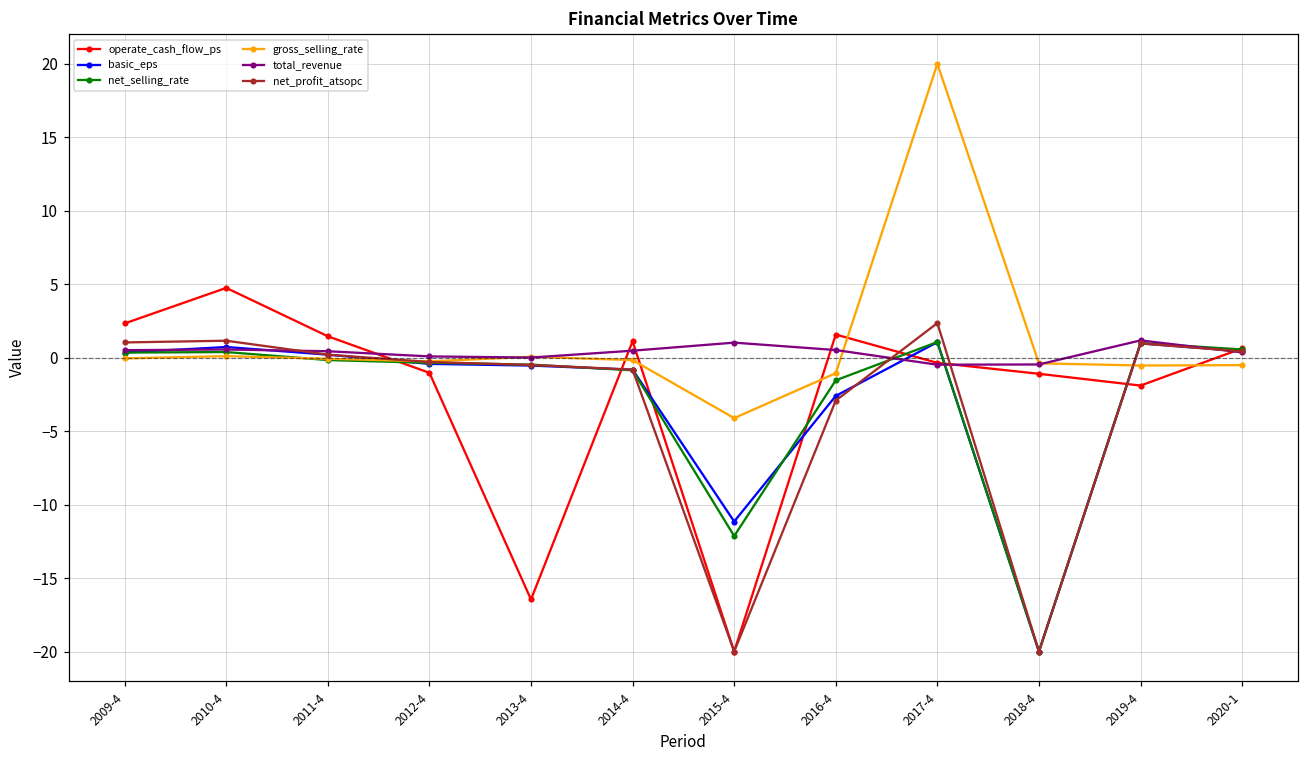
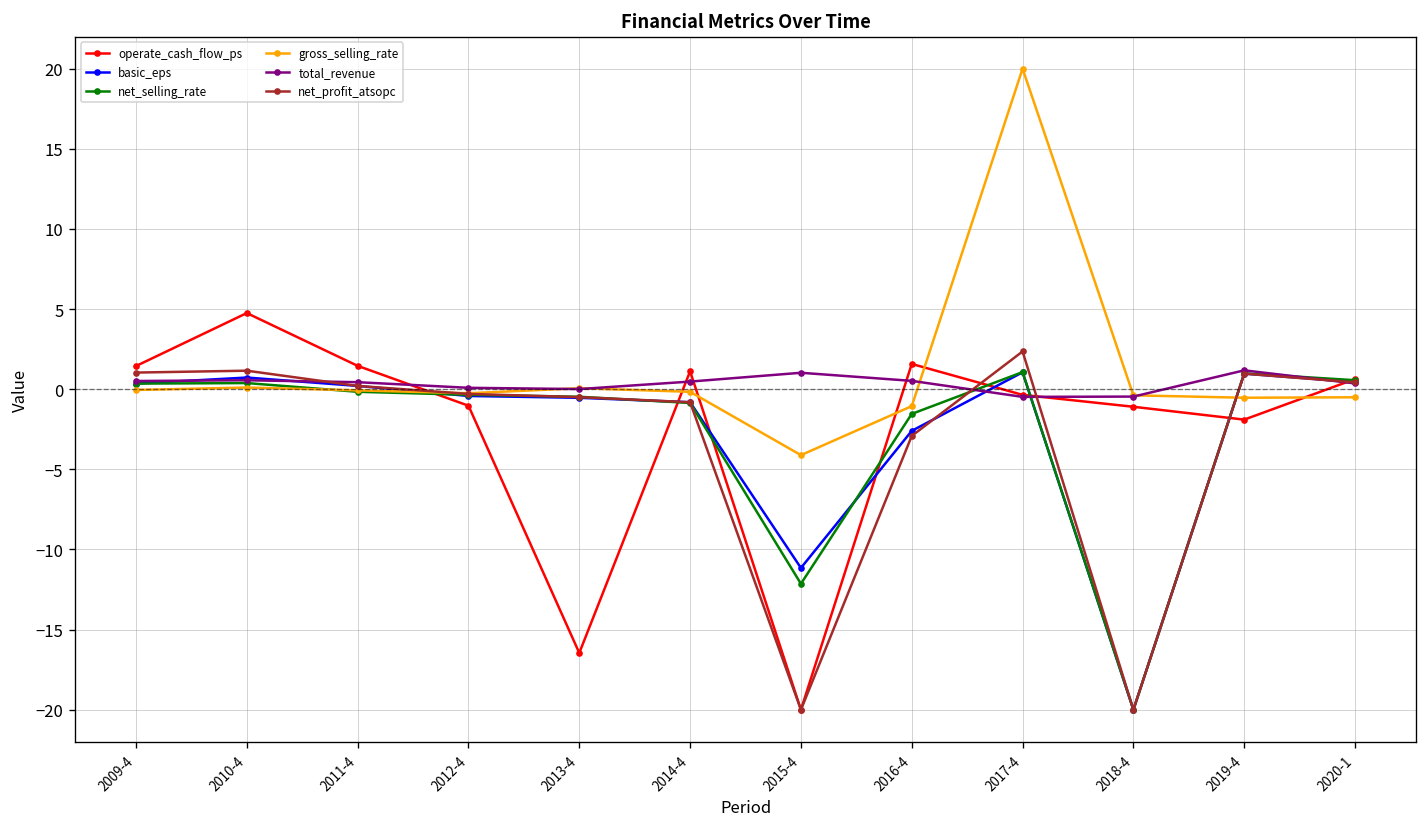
operate_cash_flow_ps, 2009-4: 2.3 -> 1.4
